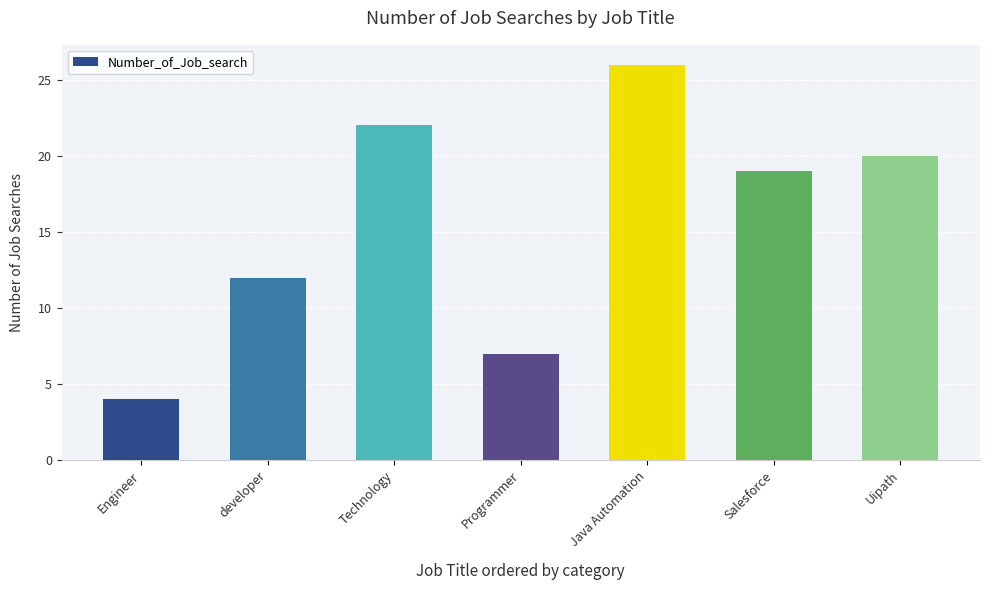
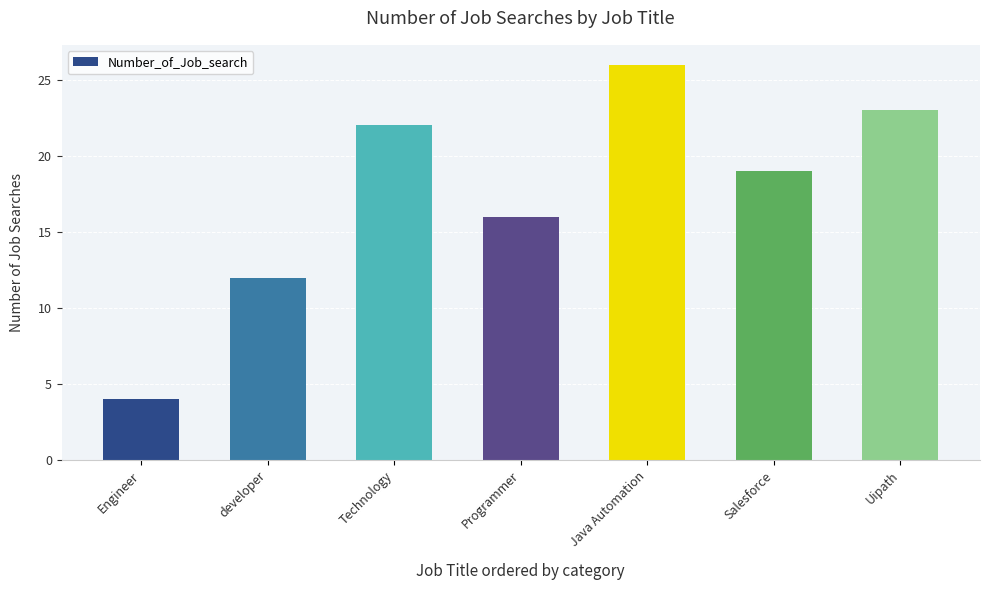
Programmer: 7 -> 16
Uipath: 20 -> 23
